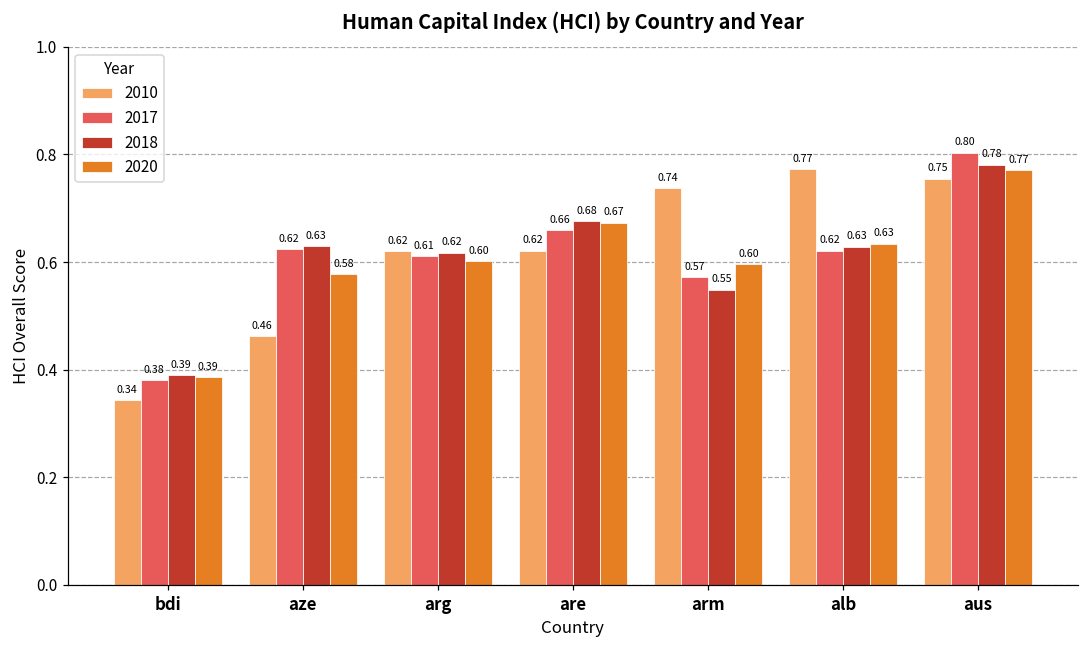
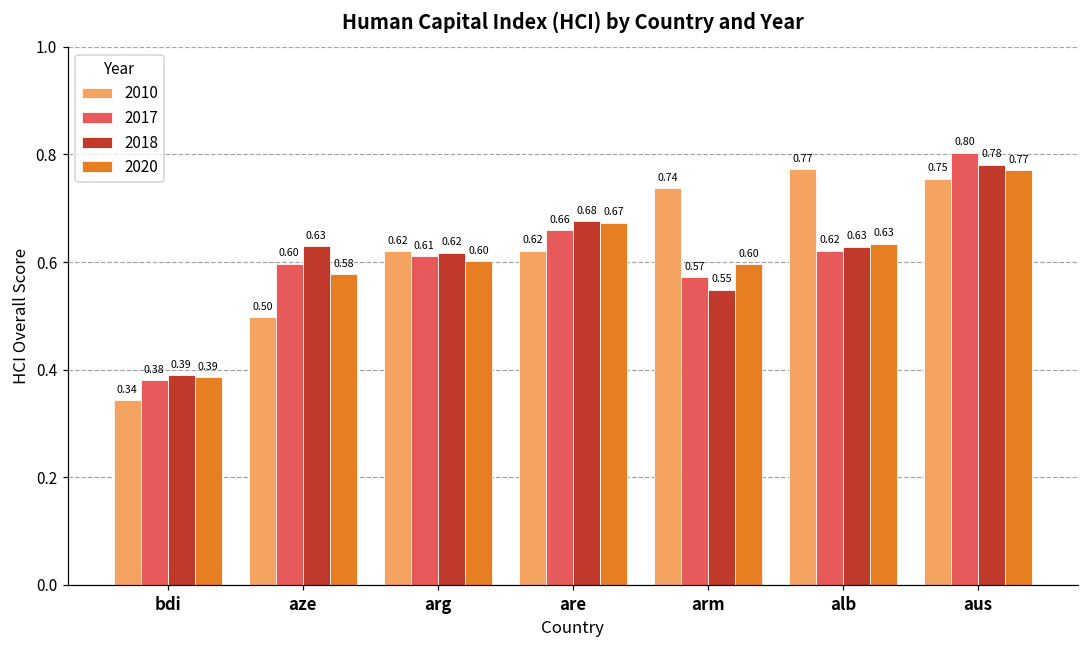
2010, aze: 0.46 -> 0.50
2017, aze: 0.62 -> 0.60
